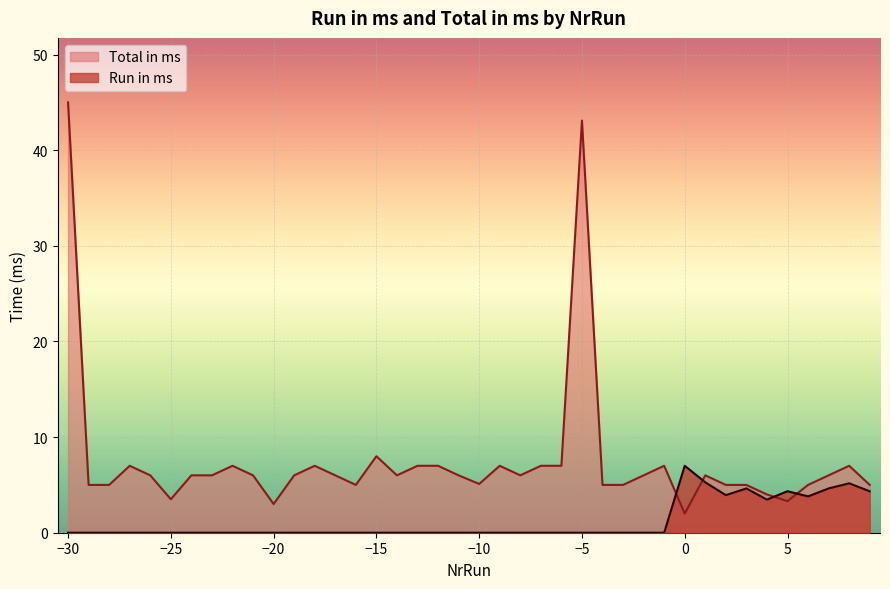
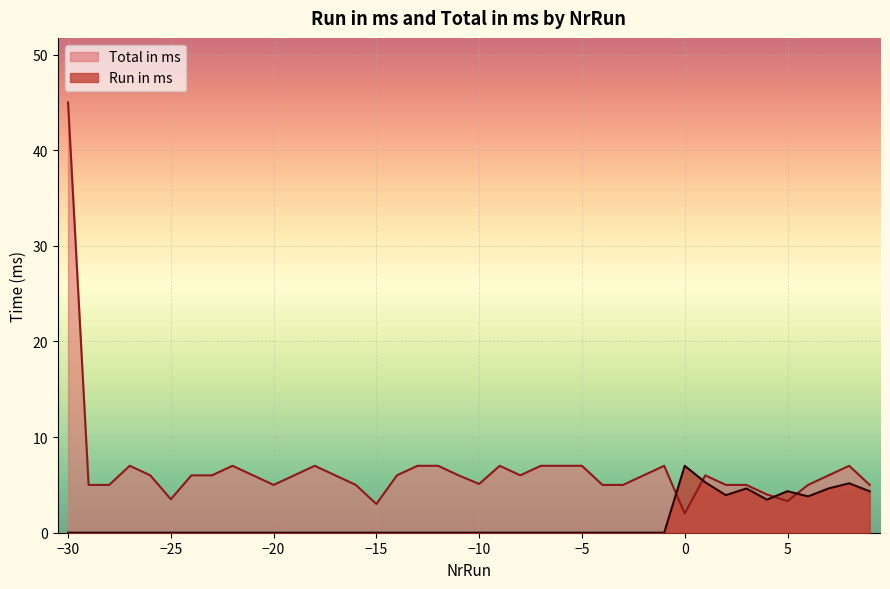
Total in ms, −20: 3 -> 5
Total in ms, −15: 8 -> 3
Total in ms, −5: 43 -> 7
